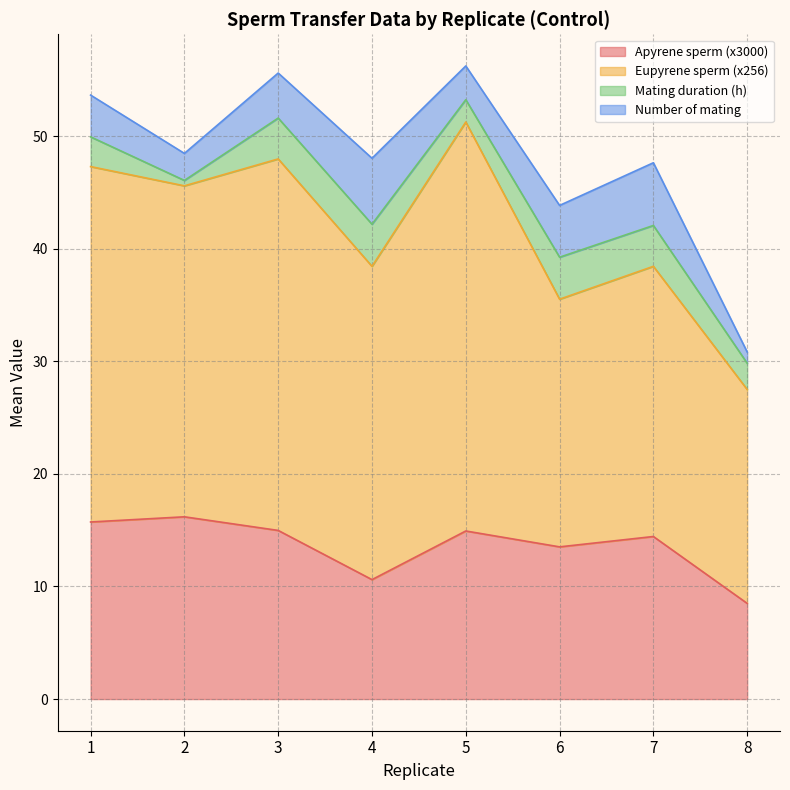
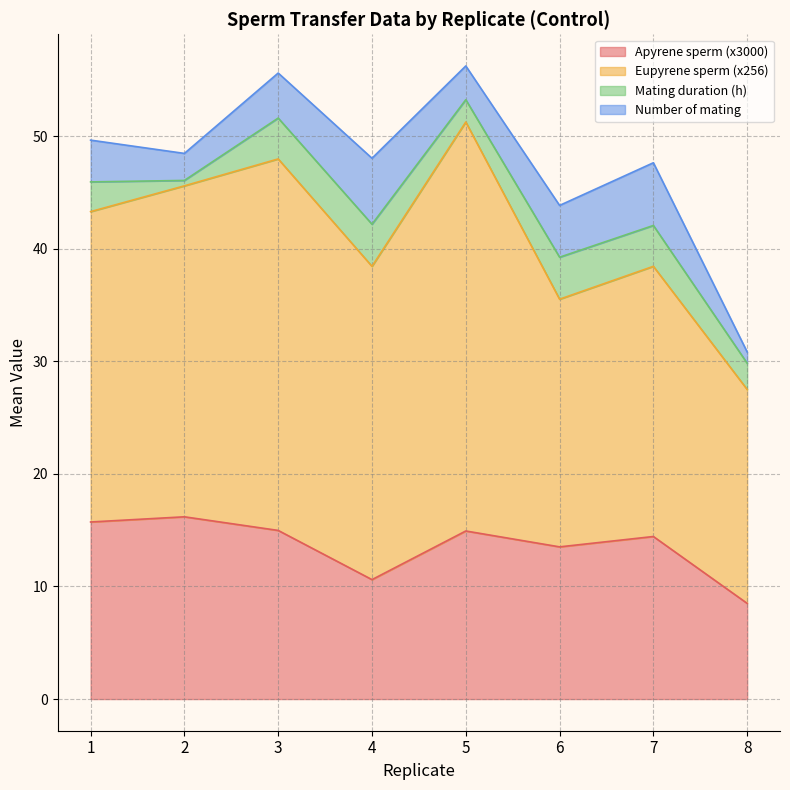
Eupyrene sperm (x256), 1: 31.6 -> 27.6
